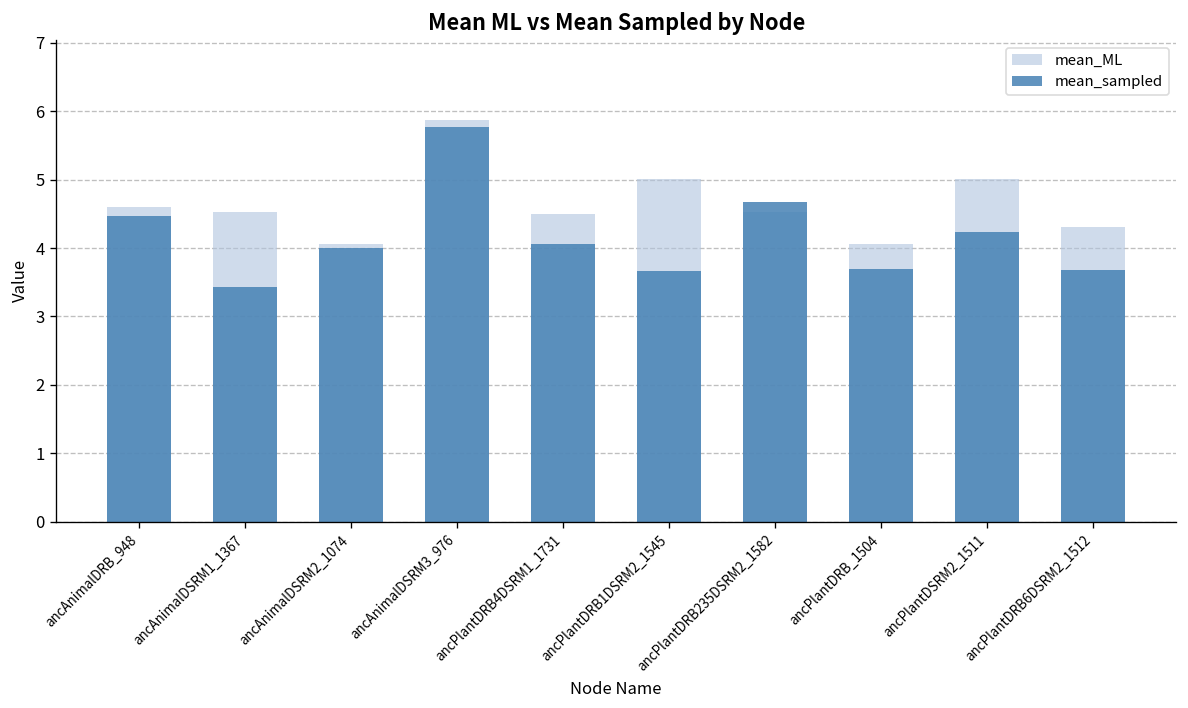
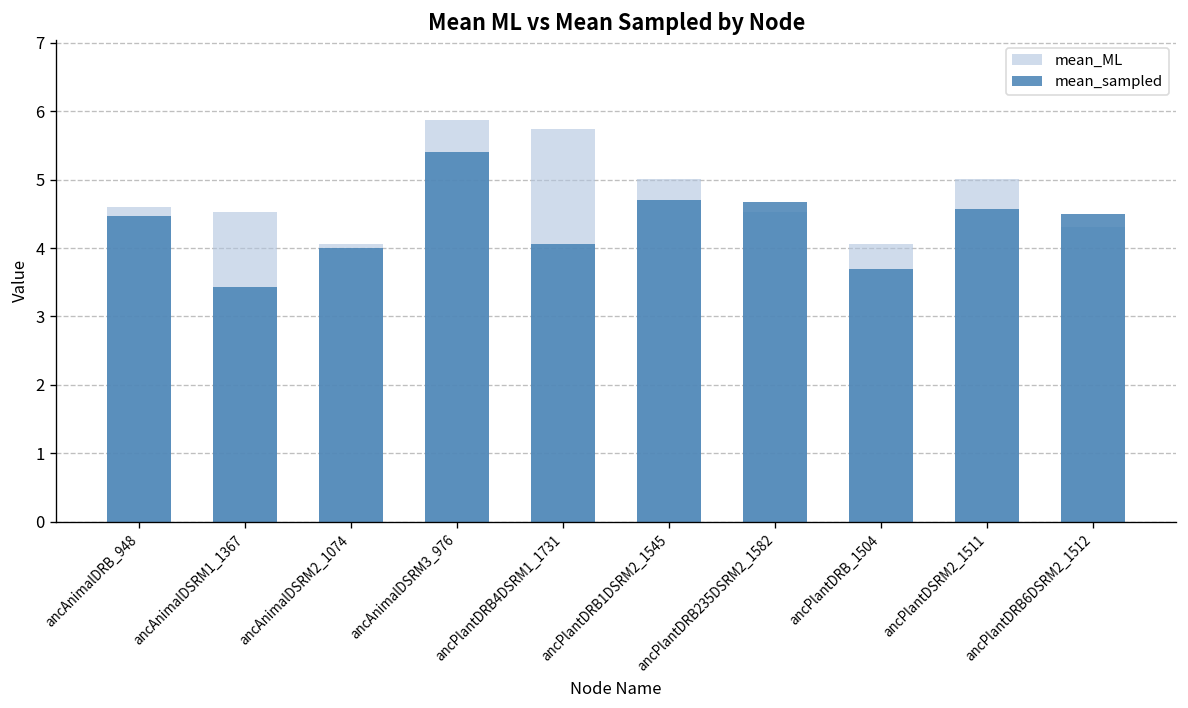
mean_sampled, ancAnimalDSRM3_976: 5.8 -> 5.4
mean_ML, ancPlantDRB4DSRM1_1731: 4.5 -> 5.7
mean_sampled, ancPlantDRB1DSRM2_1545: 3.7 -> 4.7
mean_sampled, ancPlantDSRM2_1511: 4.2 -> 4.6
mean_sampled, ancPlantDRB6DSRM2_1512: 3.7 -> 4.5
